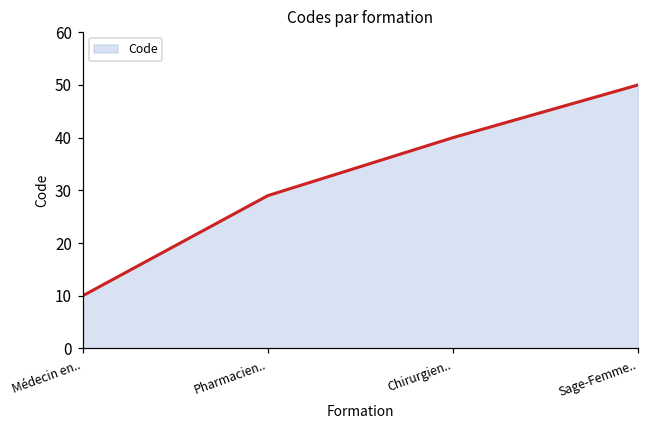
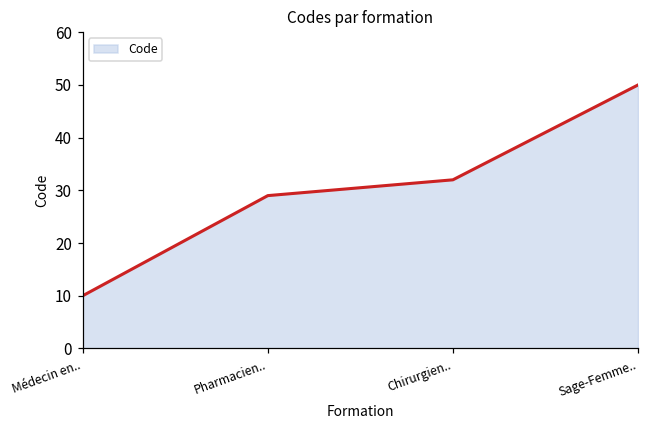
Chirurgien..: 40 -> 32
